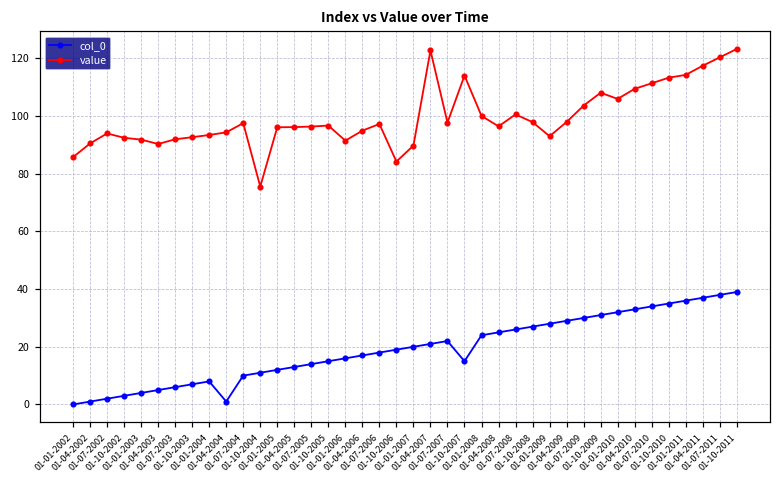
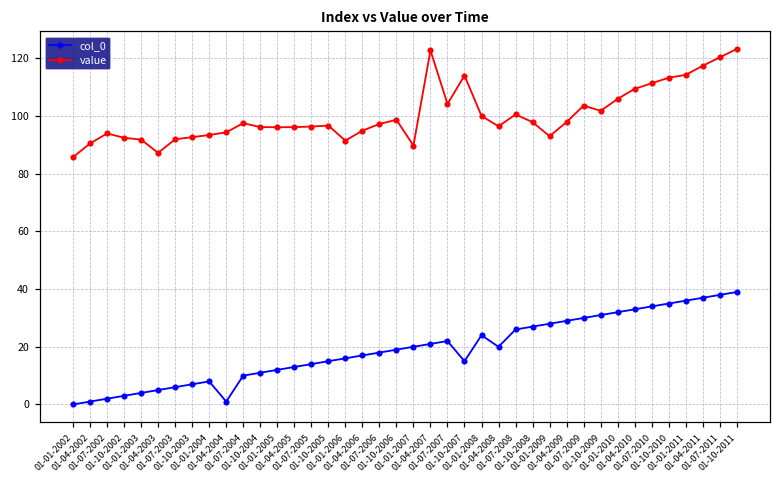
value, 01-04-2003: 90 -> 87
value, 01-10-2004: 76 -> 96
value, 01-10-2006: 84 -> 99
value, 01-07-2007: 98 -> 104
col_0, 01-04-2008: 25 -> 20
value, 01-10-2009: 108 -> 102
